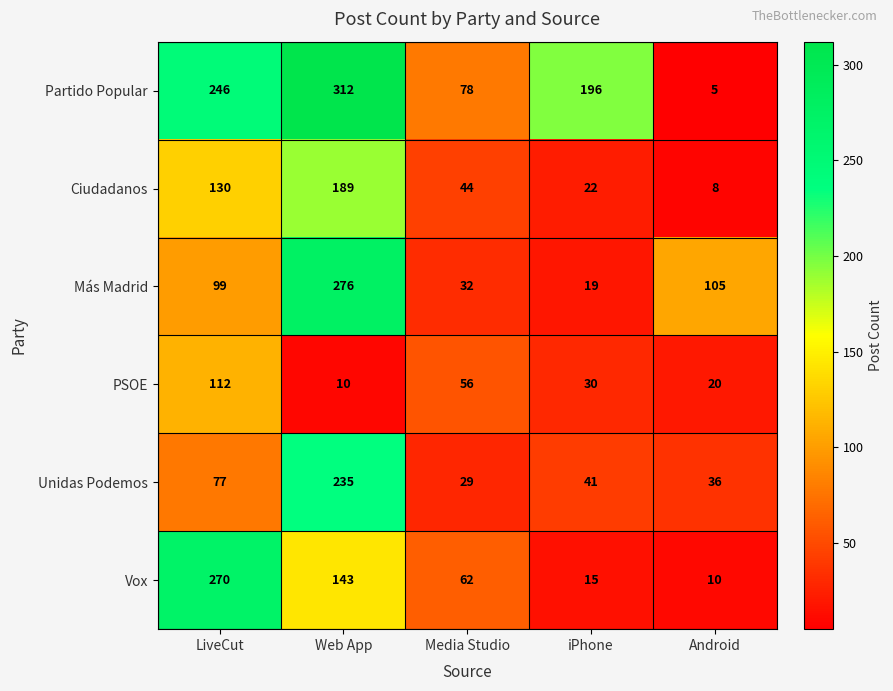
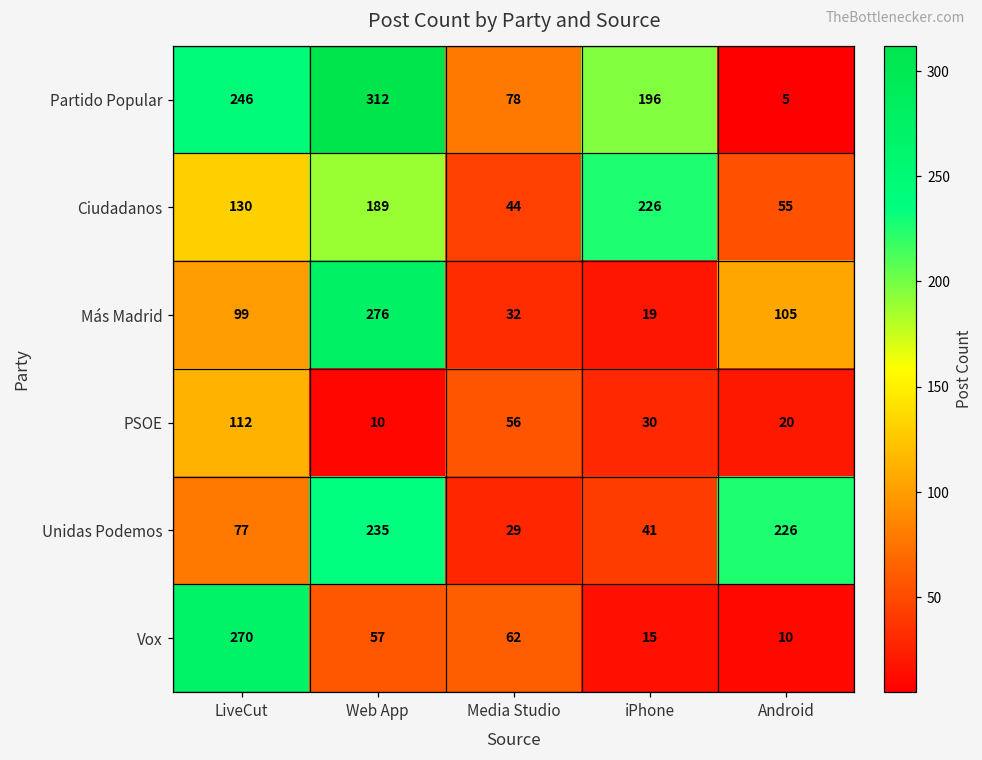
Ciudadanos, iPhone: 22 -> 226
Ciudadanos, Android: 8 -> 55
Unidas Podemos, Android: 36 -> 226
Vox, Web App: 143 -> 57
